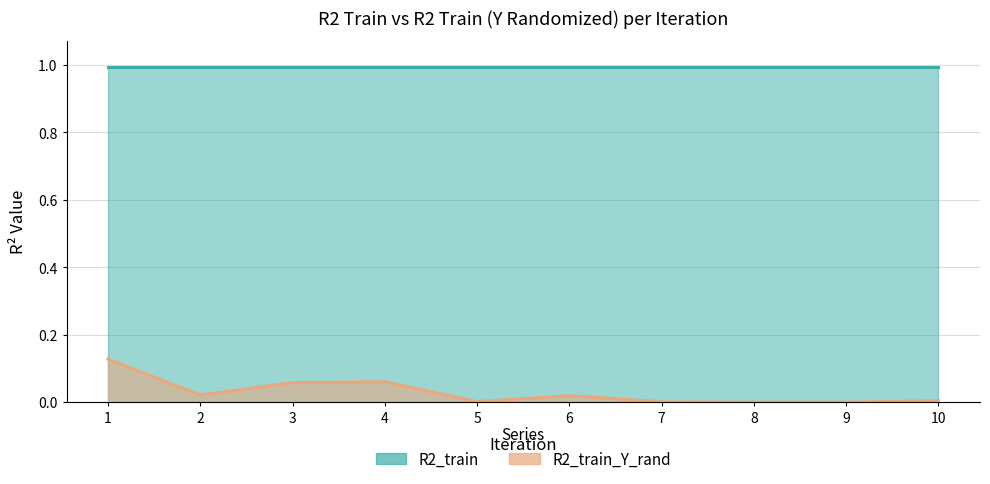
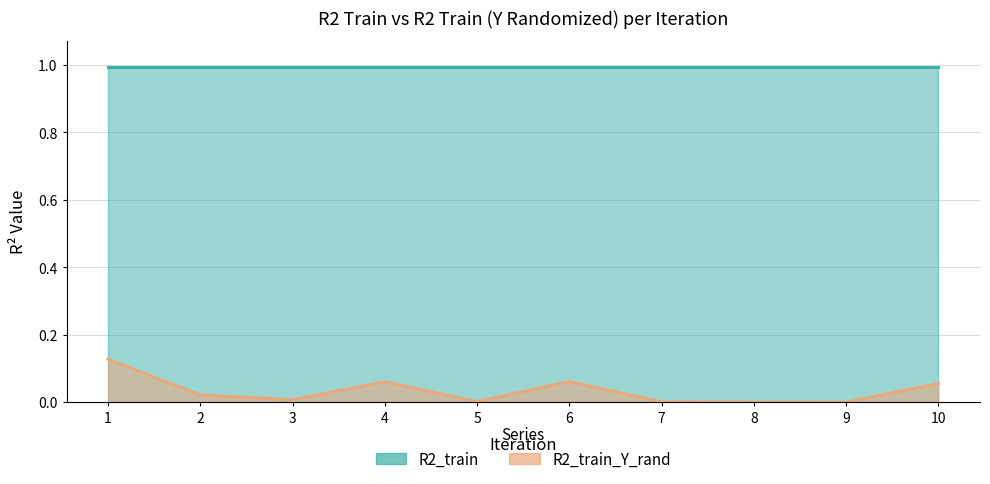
R2_train_Y_rand, 3: 0.06 -> 0.01
R2_train_Y_rand, 6: 0.02 -> 0.06
R2_train_Y_rand, 10: 0.00 -> 0.06
